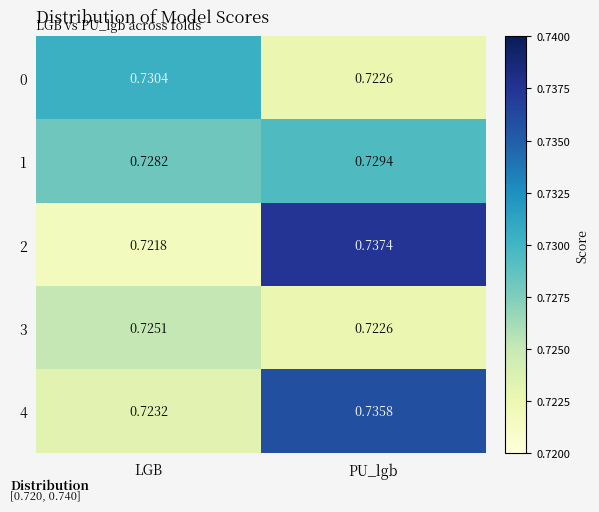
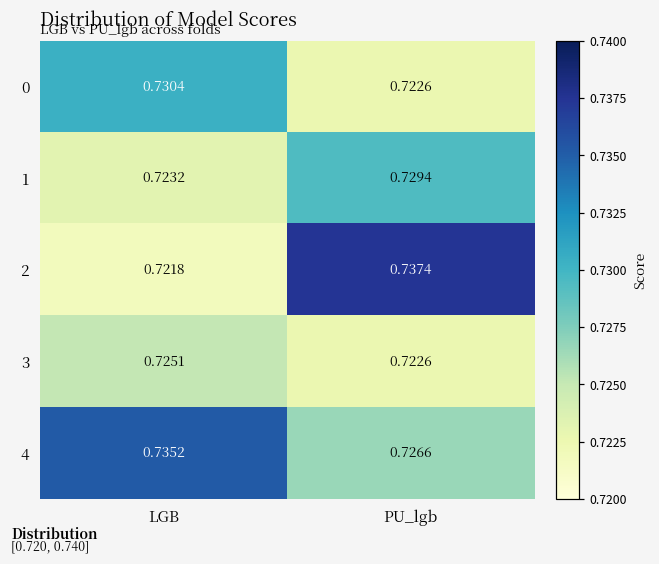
1, LGB: 0.7282 -> 0.7232
4, LGB: 0.7232 -> 0.7352
4, PU_lgb: 0.7358 -> 0.7266
